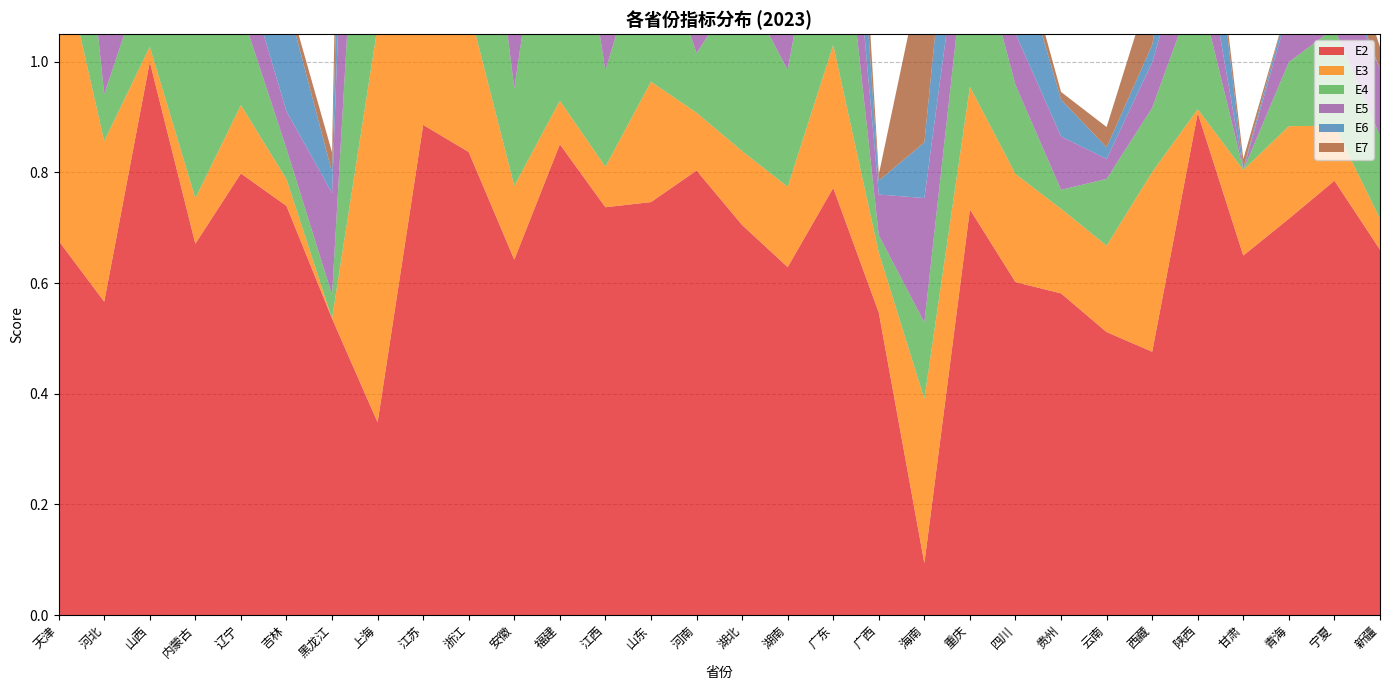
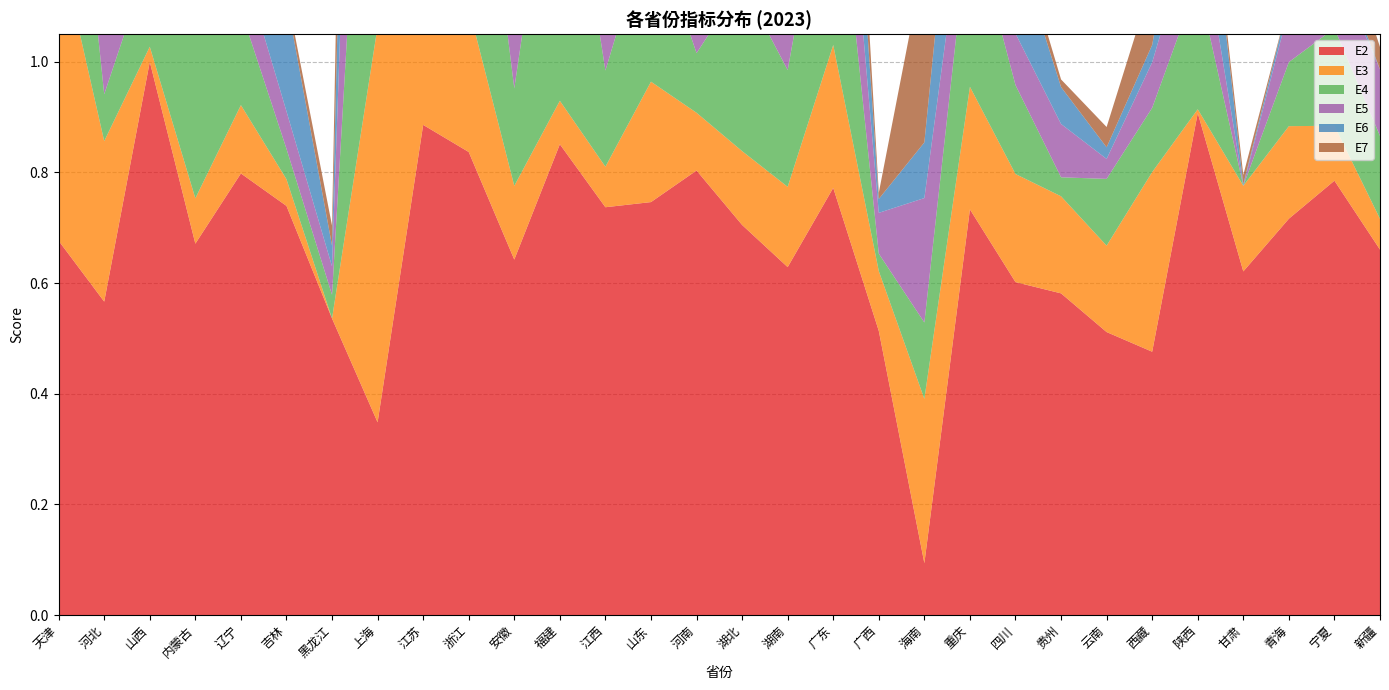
E5, 黑龙江: 0.18 -> 0.05
E2, 广西: 0.55 -> 0.51
E3, 贵州: 0.15 -> 0.18
E2, 甘肃: 0.65 -> 0.62
